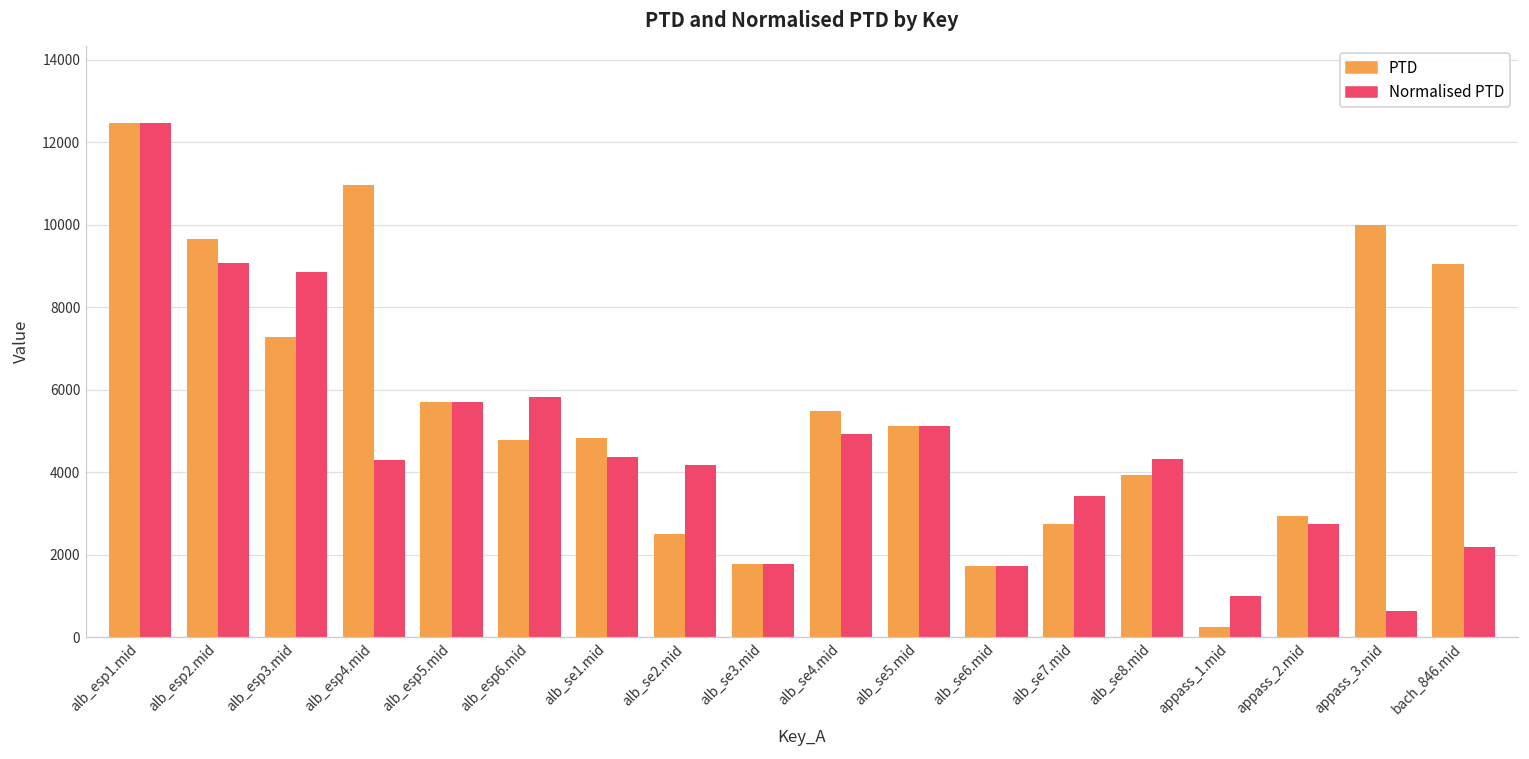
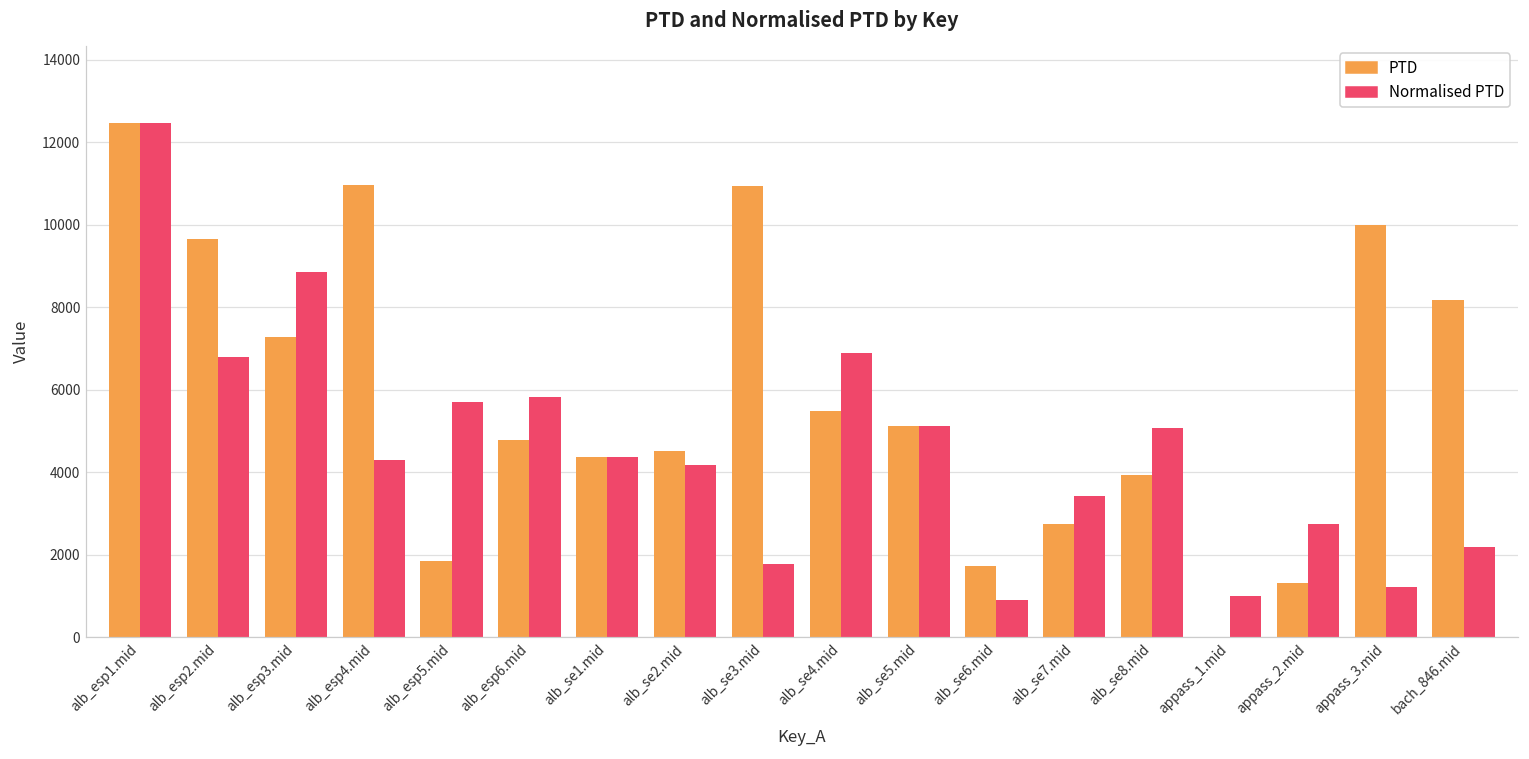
Normalised PTD, alb_esp2.mid: 9100 -> 6800
PTD, alb_esp5.mid: 5700 -> 1800
PTD, alb_se1.mid: 4800 -> 4400
PTD, alb_se2.mid: 2500 -> 4500
PTD, alb_se3.mid: 1800 -> 10900
Normalised PTD, alb_se4.mid: 4900 -> 6900
Normalised PTD, alb_se6.mid: 1700 -> 900
Normalised PTD, alb_se8.mid: 4300 -> 5100
PTD, appass_1.mid: 300 -> 0
PTD, appass_2.mid: 3000 -> 1300
Normalised PTD, appass_3.mid: 600 -> 1200
PTD, bach_846.mid: 9000 -> 8200
